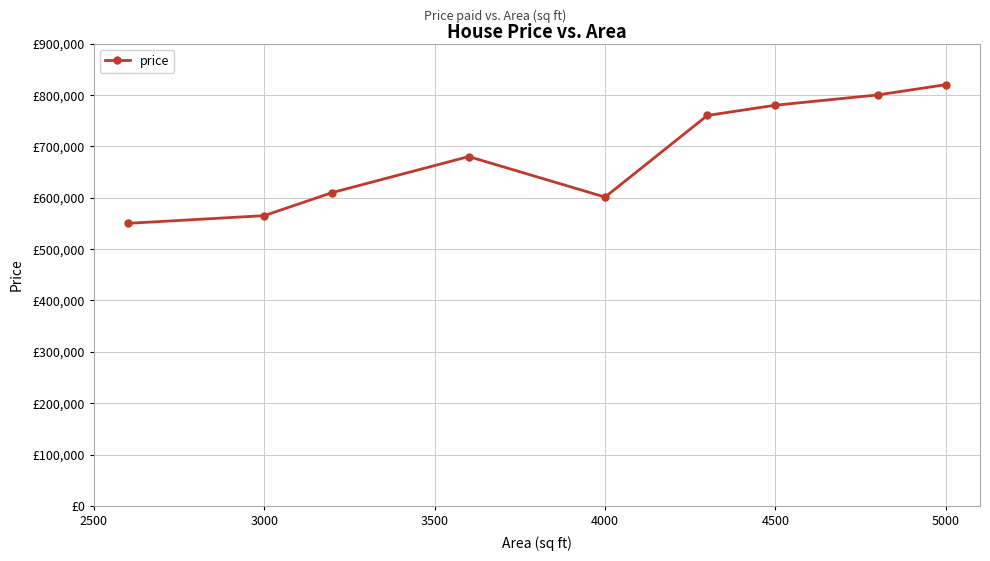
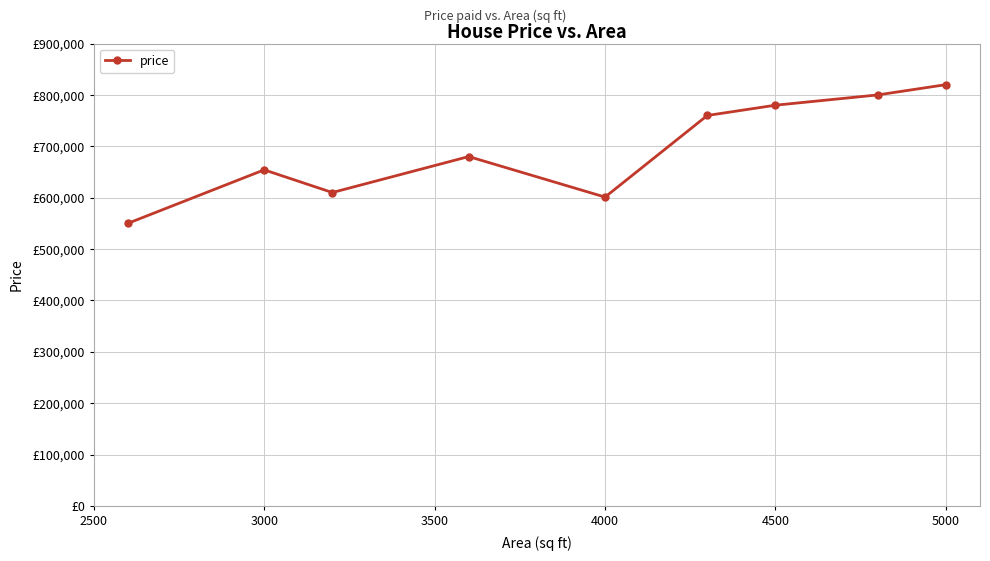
3000: £570,000 -> £650,000
